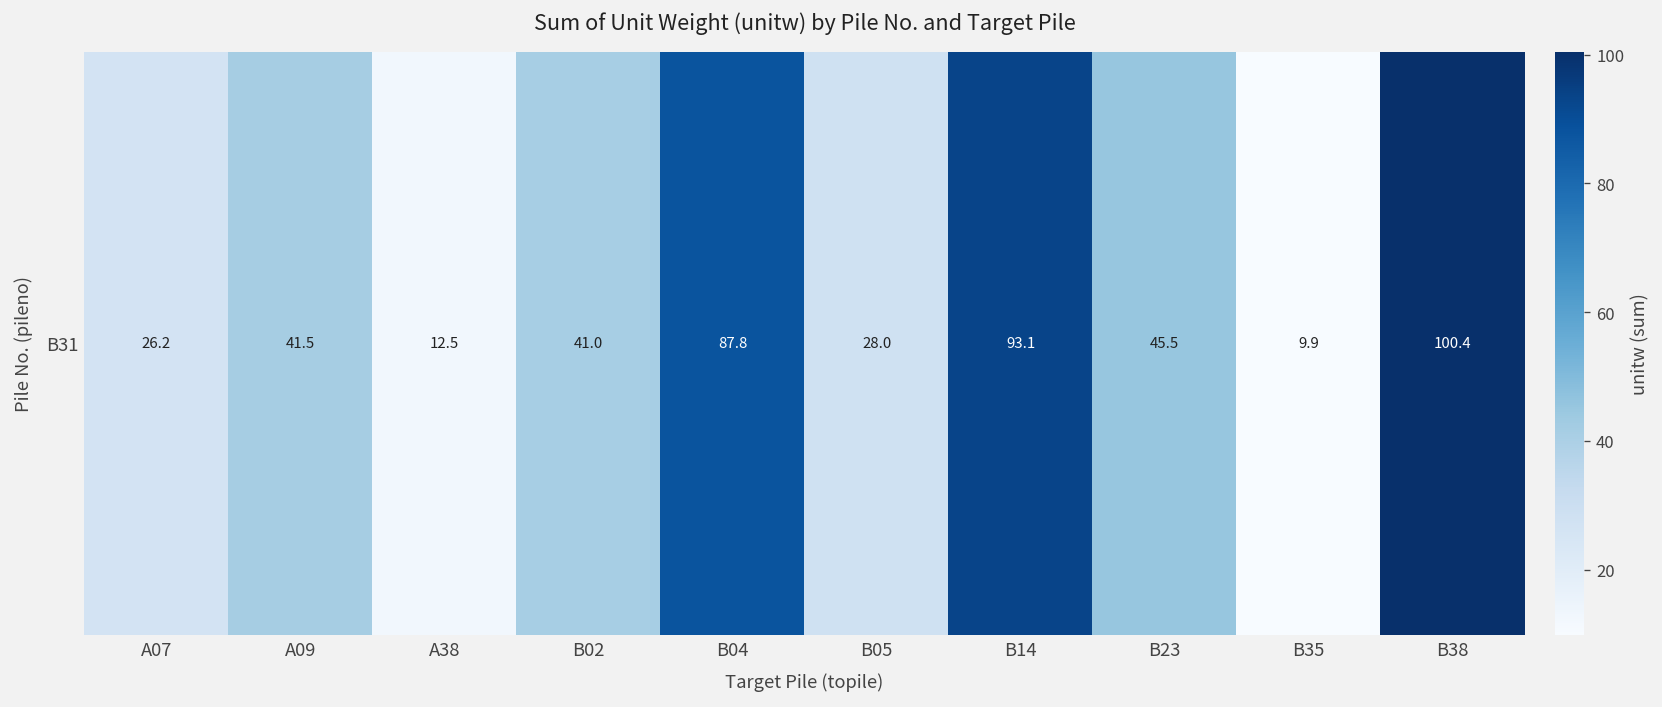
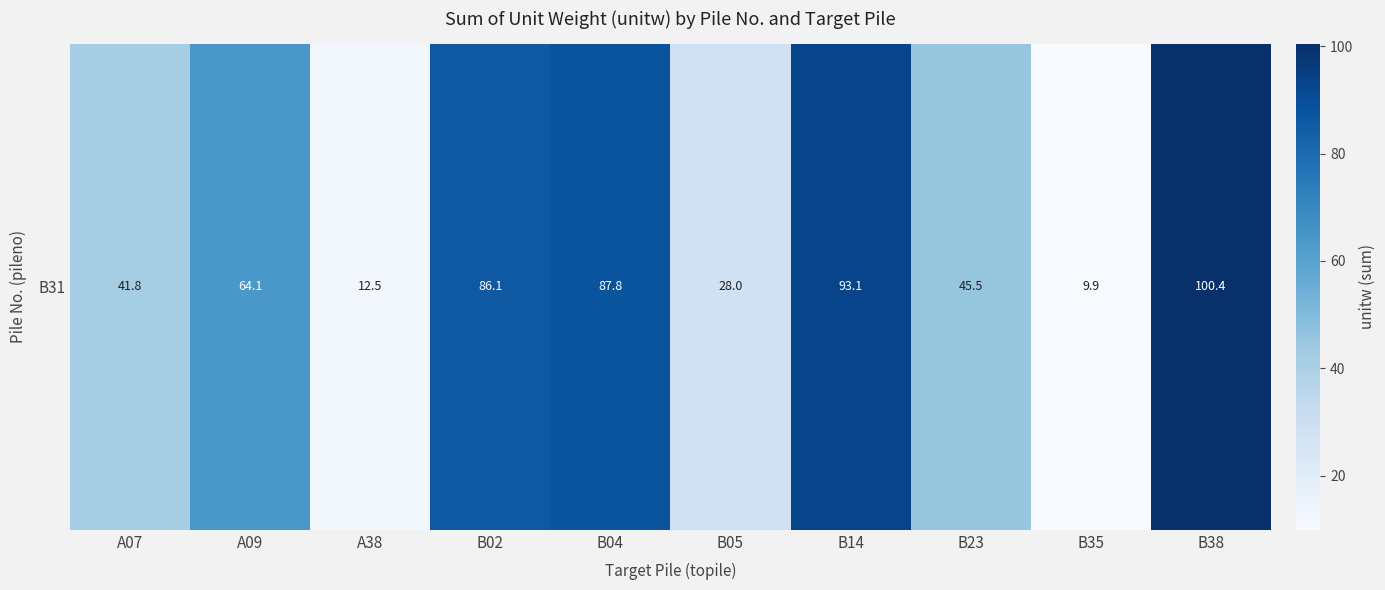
B31, A07: 26.2 -> 41.8
B31, A09: 41.5 -> 64.1
B31, B02: 41.0 -> 86.1
